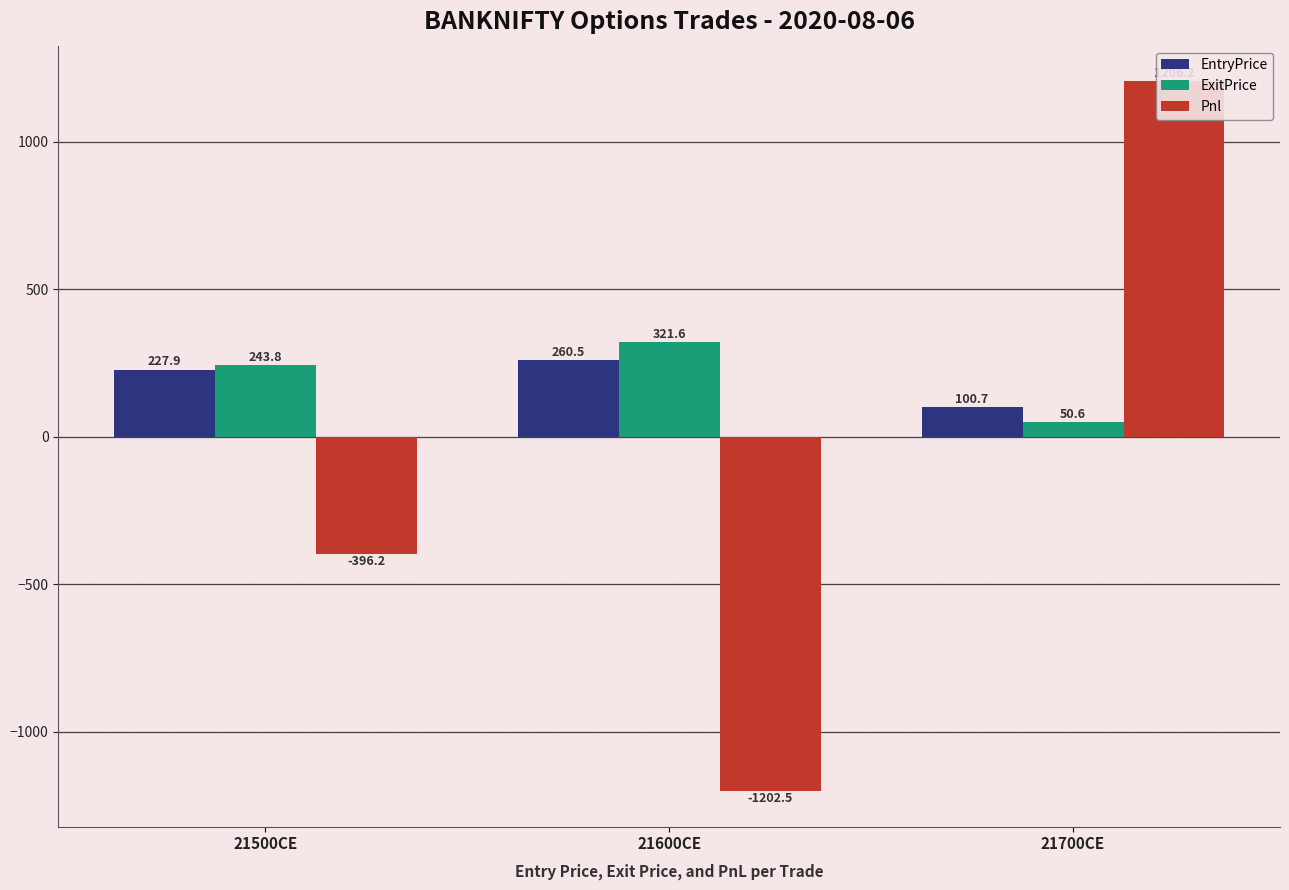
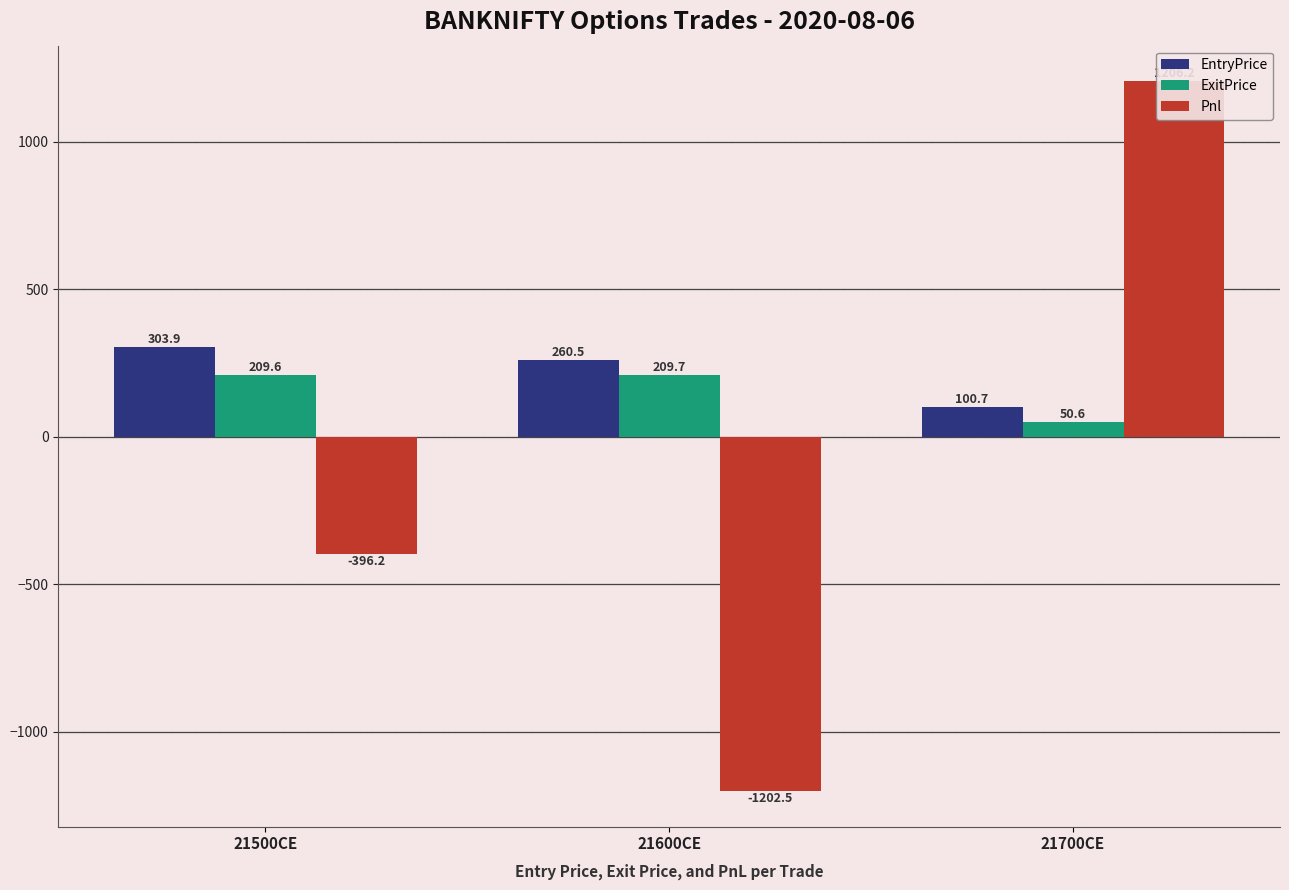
EntryPrice, 21500CE: 227.9 -> 303.9
ExitPrice, 21500CE: 243.8 -> 209.6
ExitPrice, 21600CE: 321.6 -> 209.7
